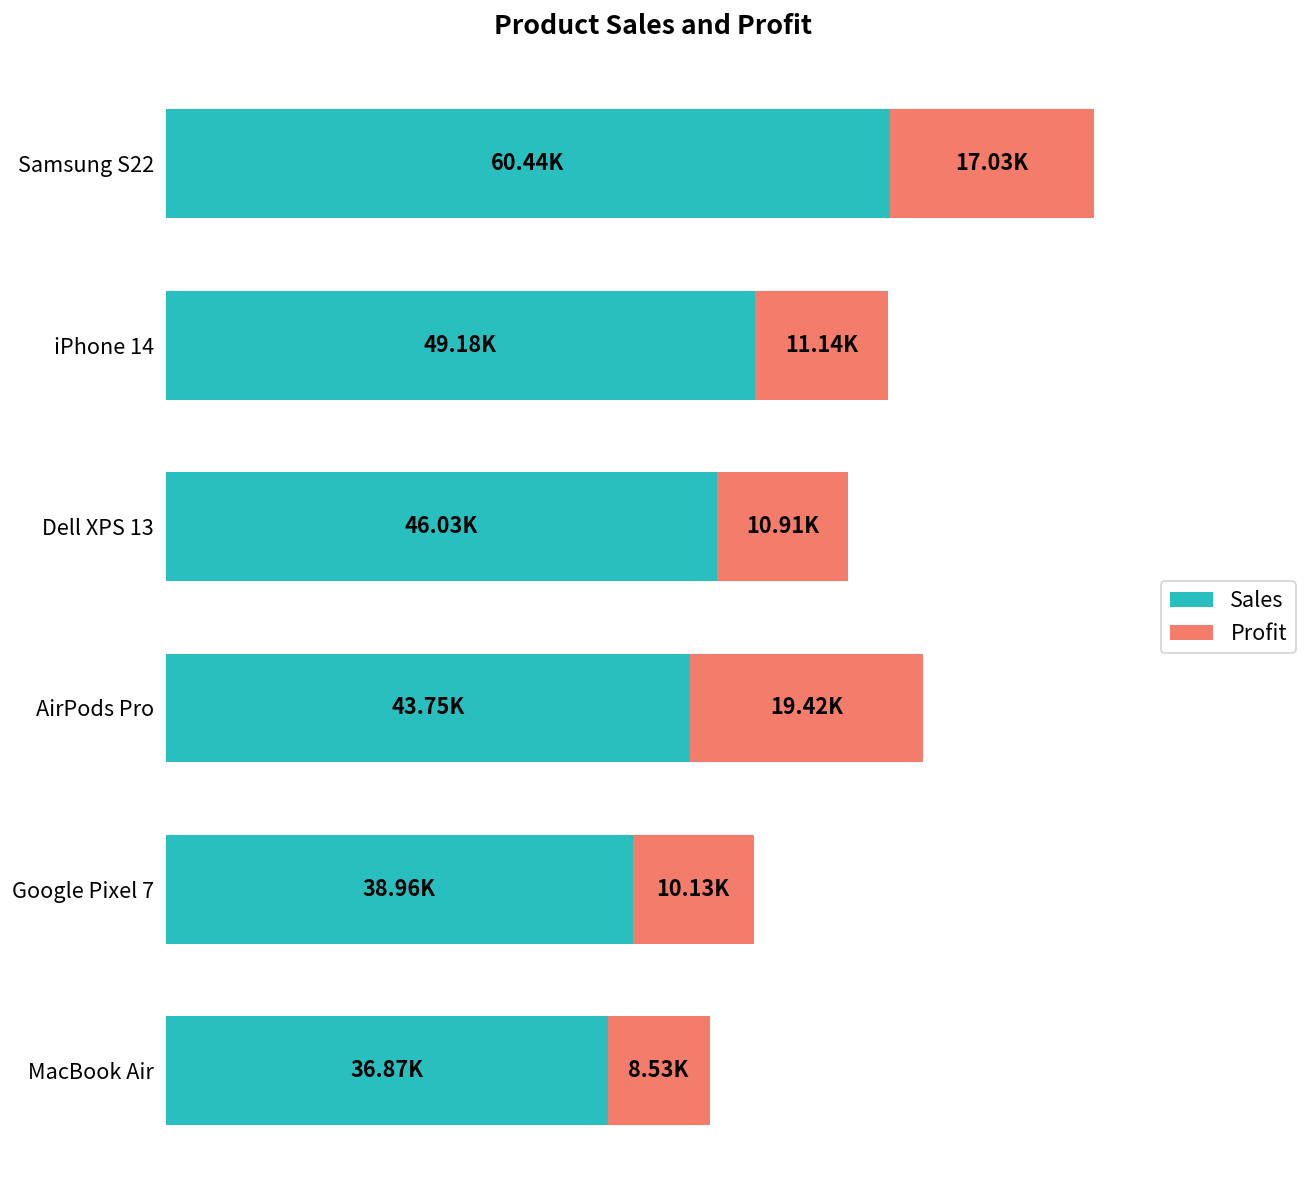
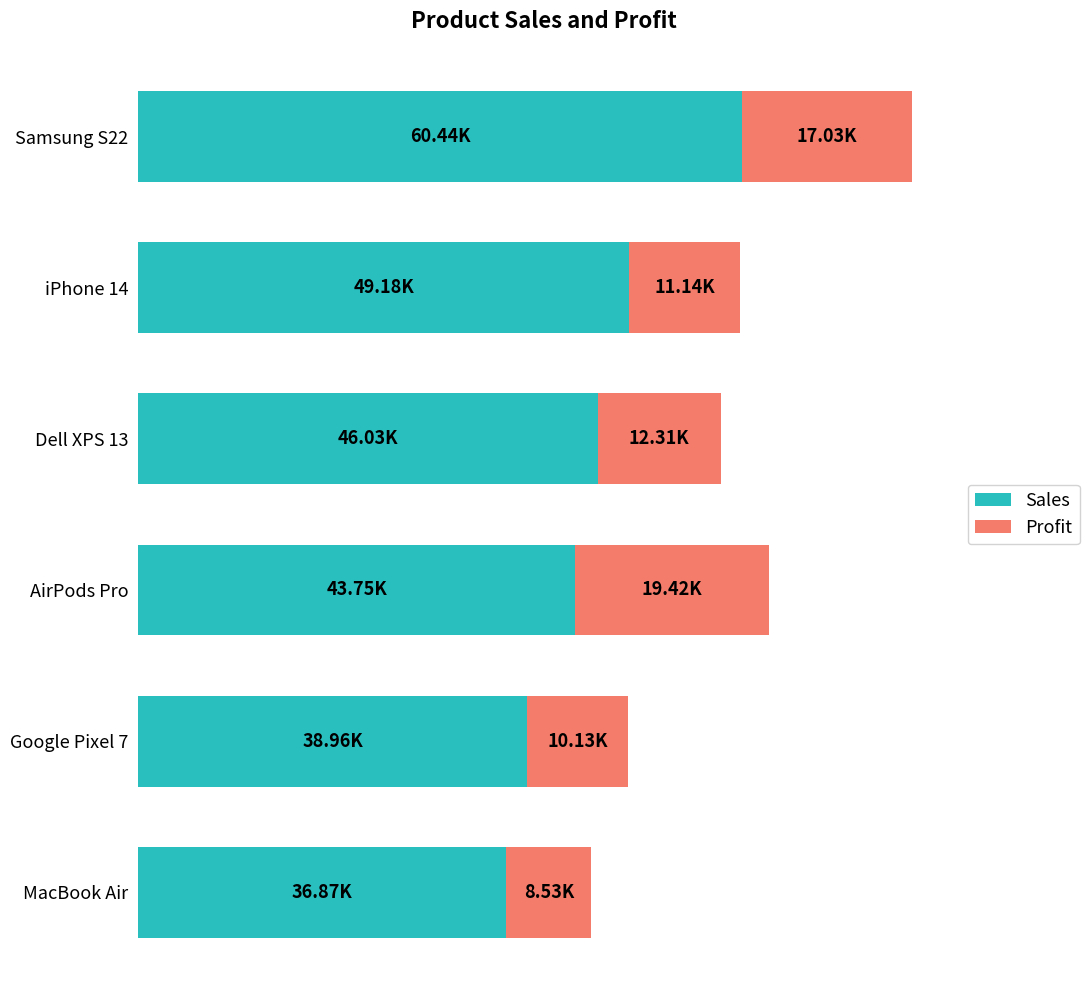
Profit, Dell XPS 13: 10.91K -> 12.31K
